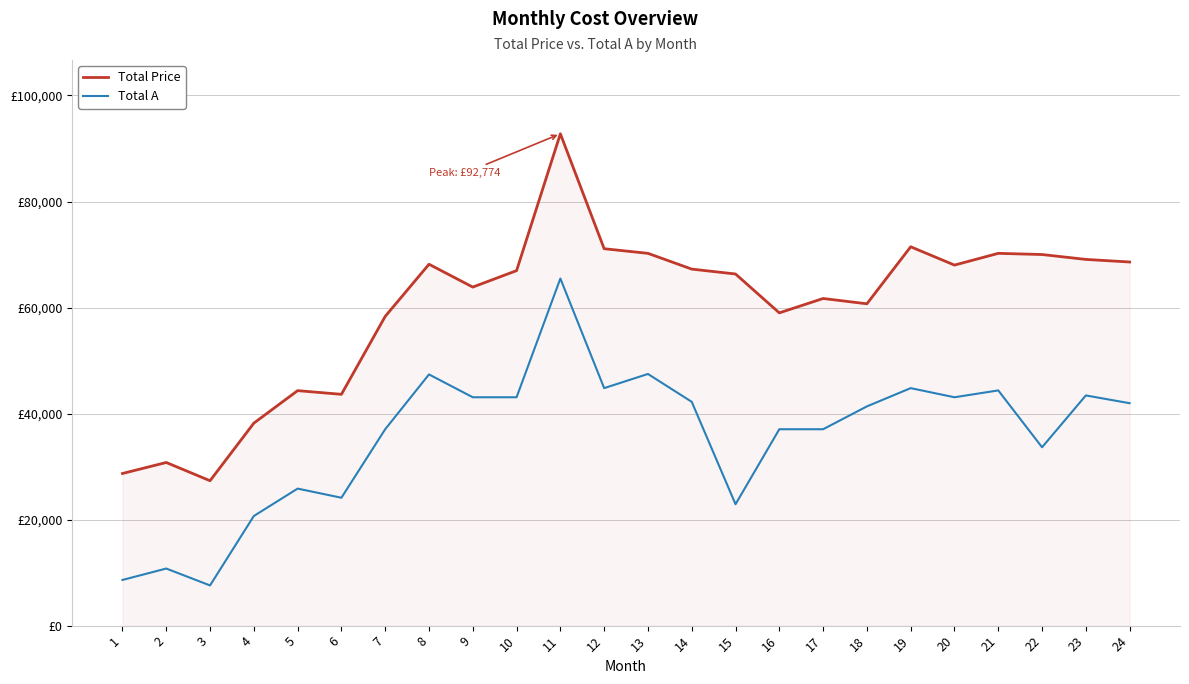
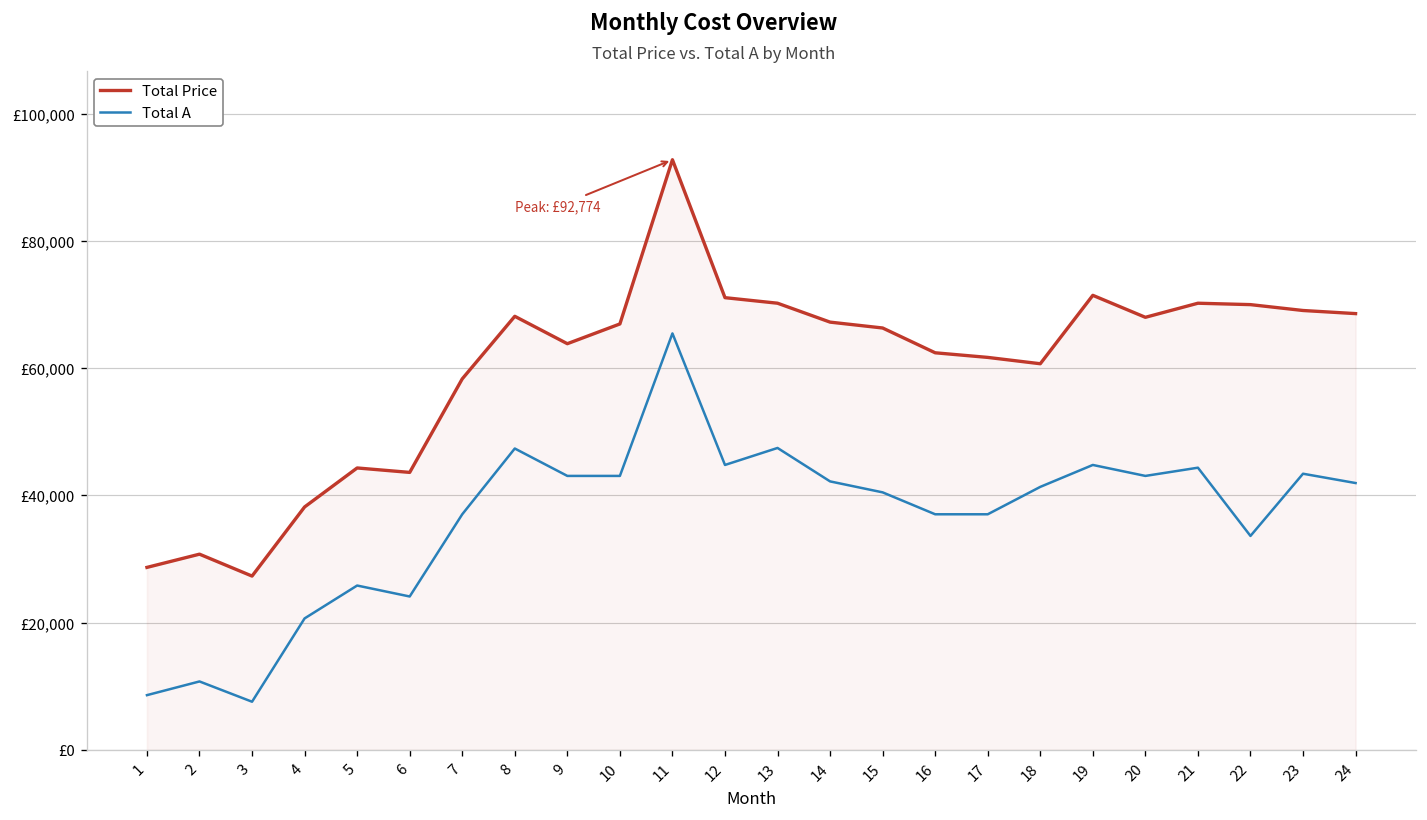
Total A, 15: £23,000 -> £40,000
Total Price, 16: £59,000 -> £62,000
